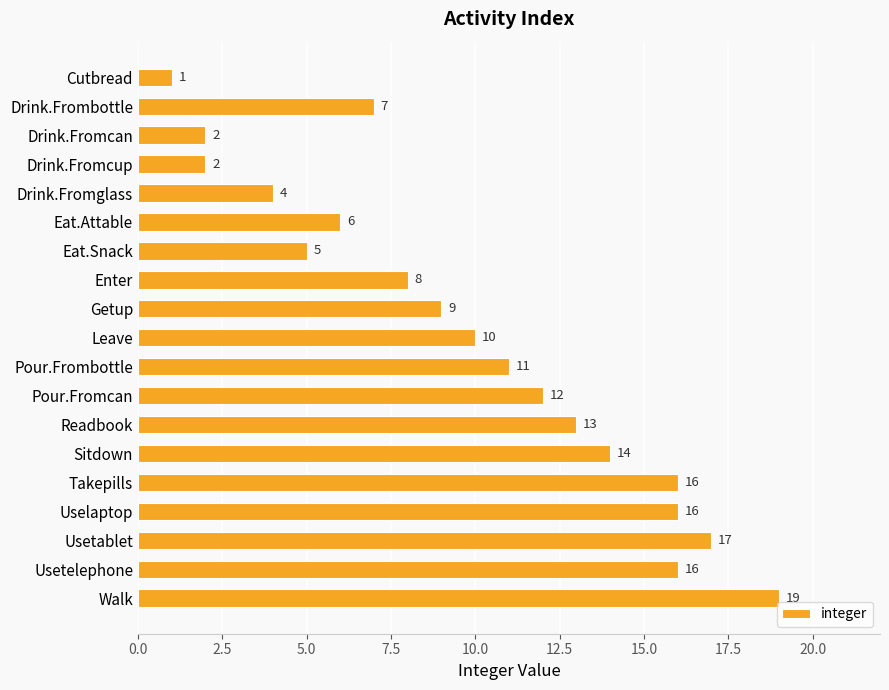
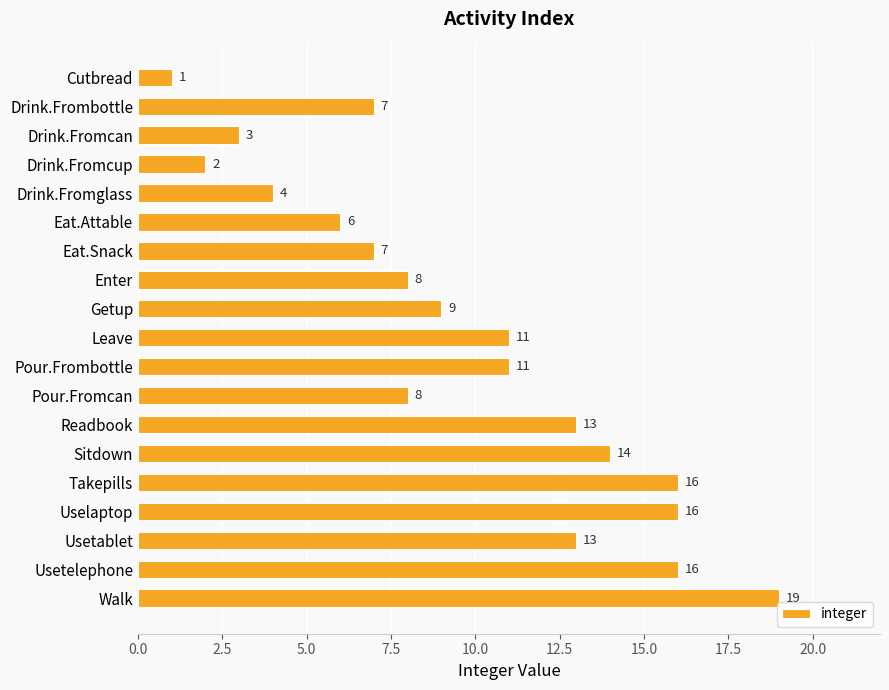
Drink.Fromcan: 2 -> 3
Eat.Snack: 5 -> 7
Leave: 10 -> 11
Pour.Fromcan: 12 -> 8
Usetablet: 17 -> 13
